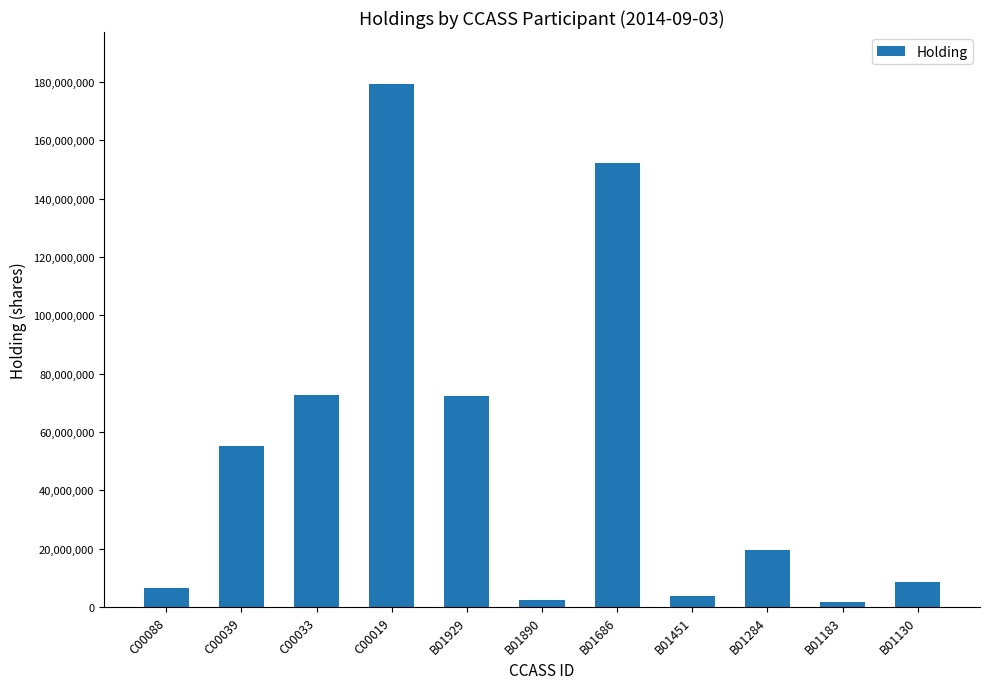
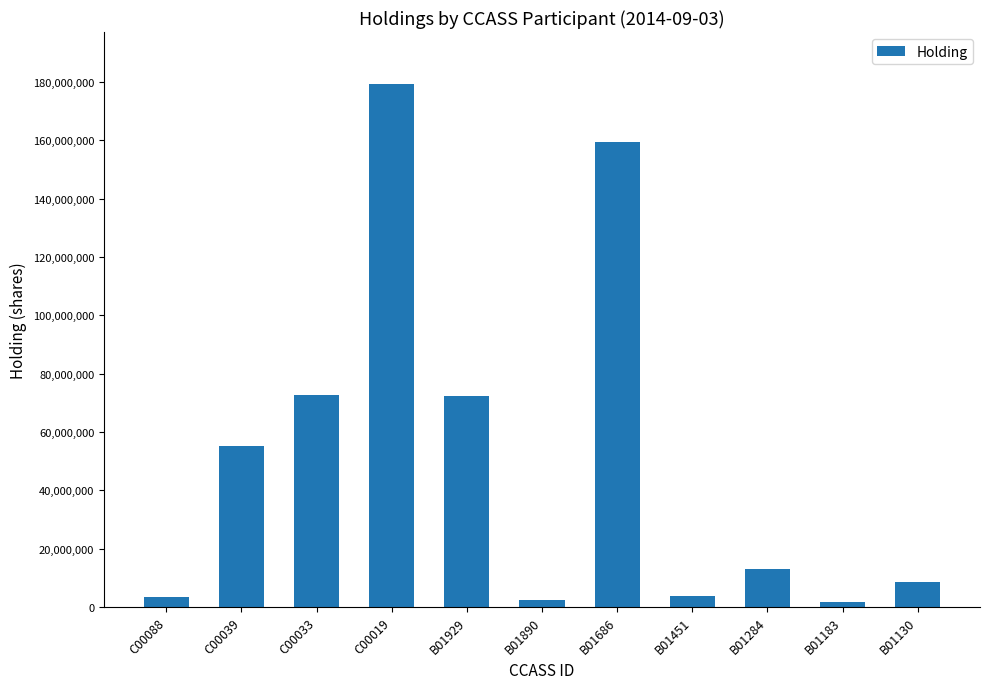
C00088: 6,000,000 -> 3,000,000
B01686: 152,000,000 -> 160,000,000
B01284: 20,000,000 -> 13,000,000
